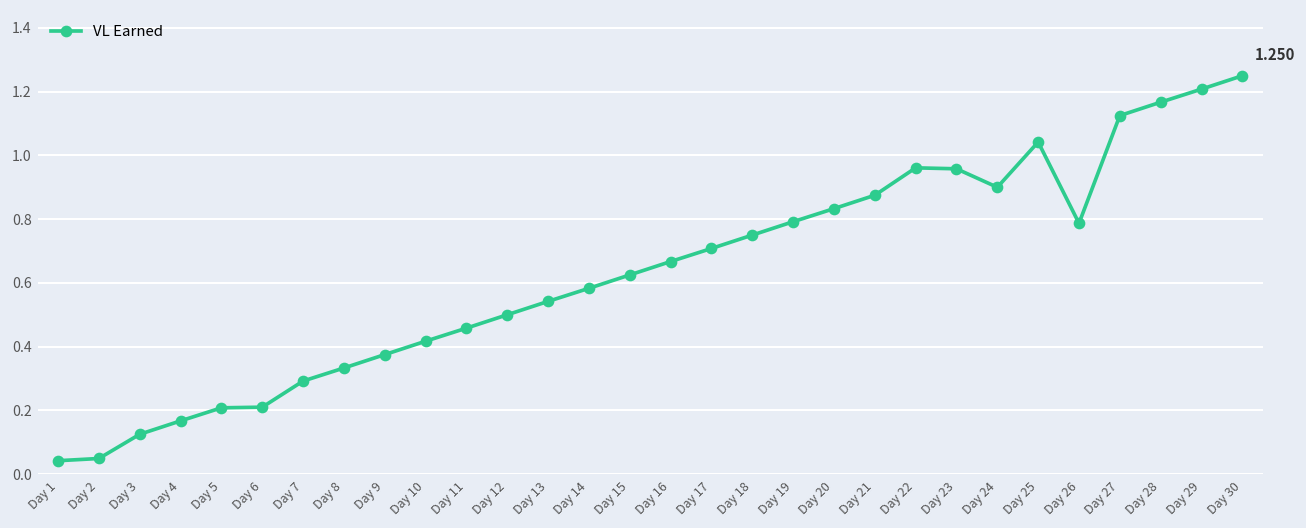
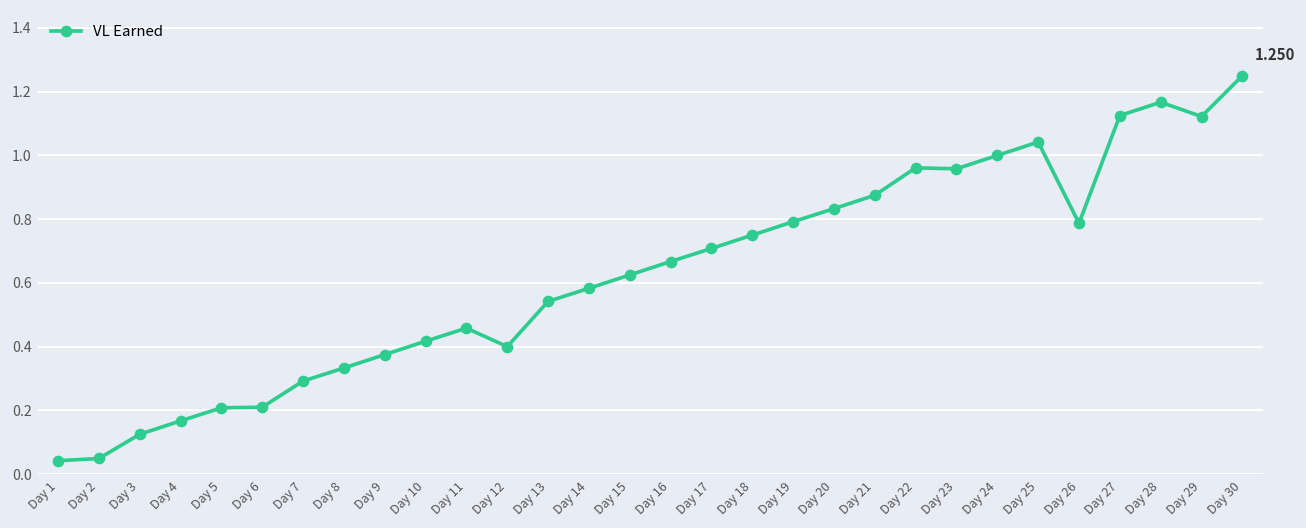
Day 12: 0.5 -> 0.4
Day 24: 0.9 -> 1.0
Day 29: 1.21 -> 1.12
